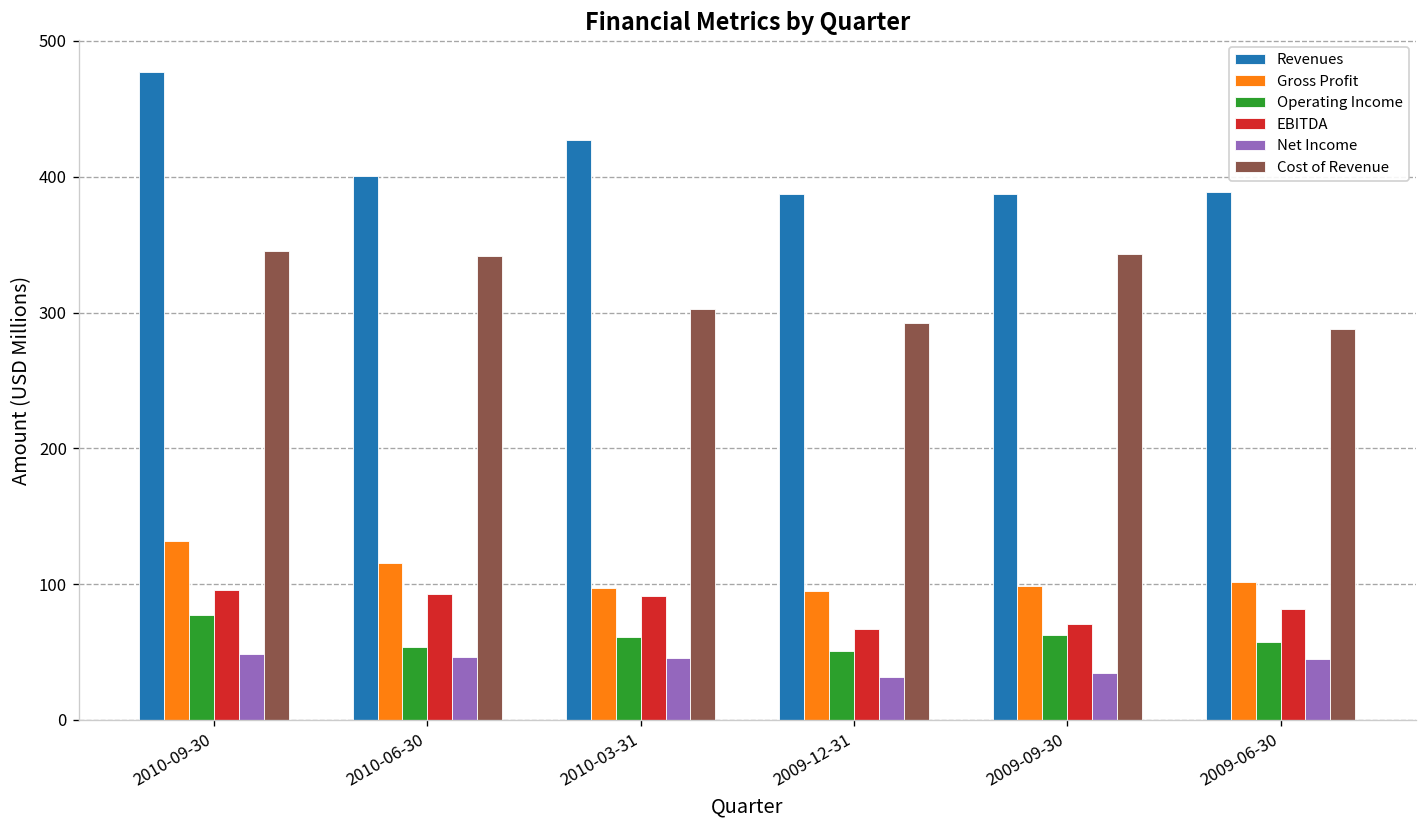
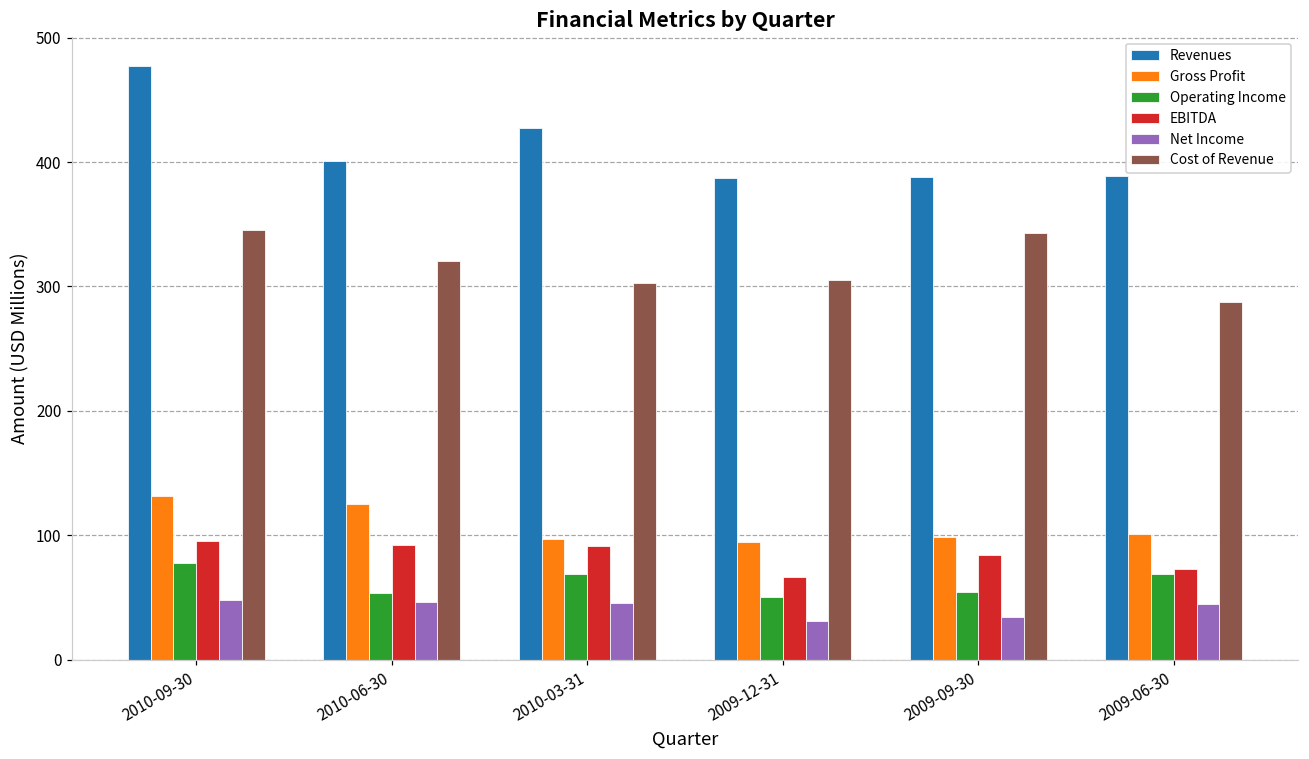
Gross Profit, 2010-06-30: 116 -> 125
Cost of Revenue, 2010-06-30: 341 -> 321
Operating Income, 2010-03-31: 61 -> 69
Cost of Revenue, 2009-12-31: 293 -> 306
Operating Income, 2009-09-30: 63 -> 55
EBITDA, 2009-09-30: 70 -> 85
Operating Income, 2009-06-30: 57 -> 69
EBITDA, 2009-06-30: 82 -> 73
